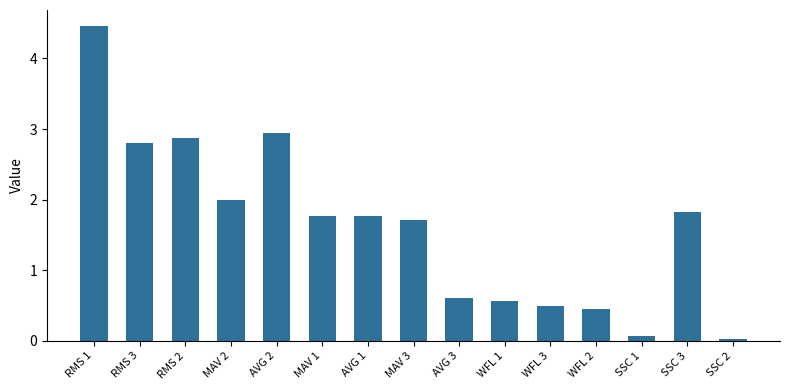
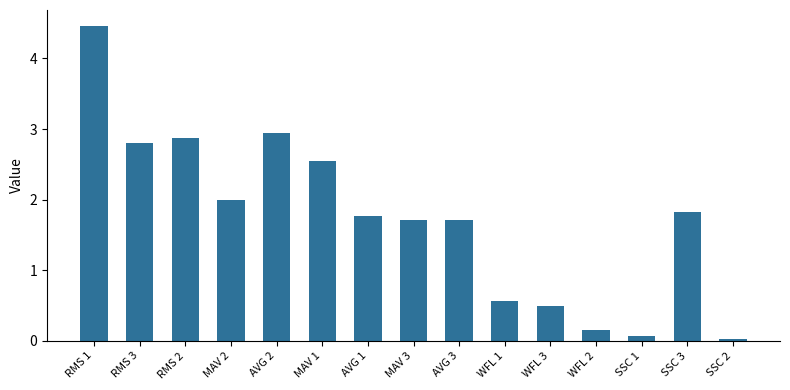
MAV 1: 1.8 -> 2.5
AVG 3: 0.6 -> 1.7
WFL 2: 0.5 -> 0.2
